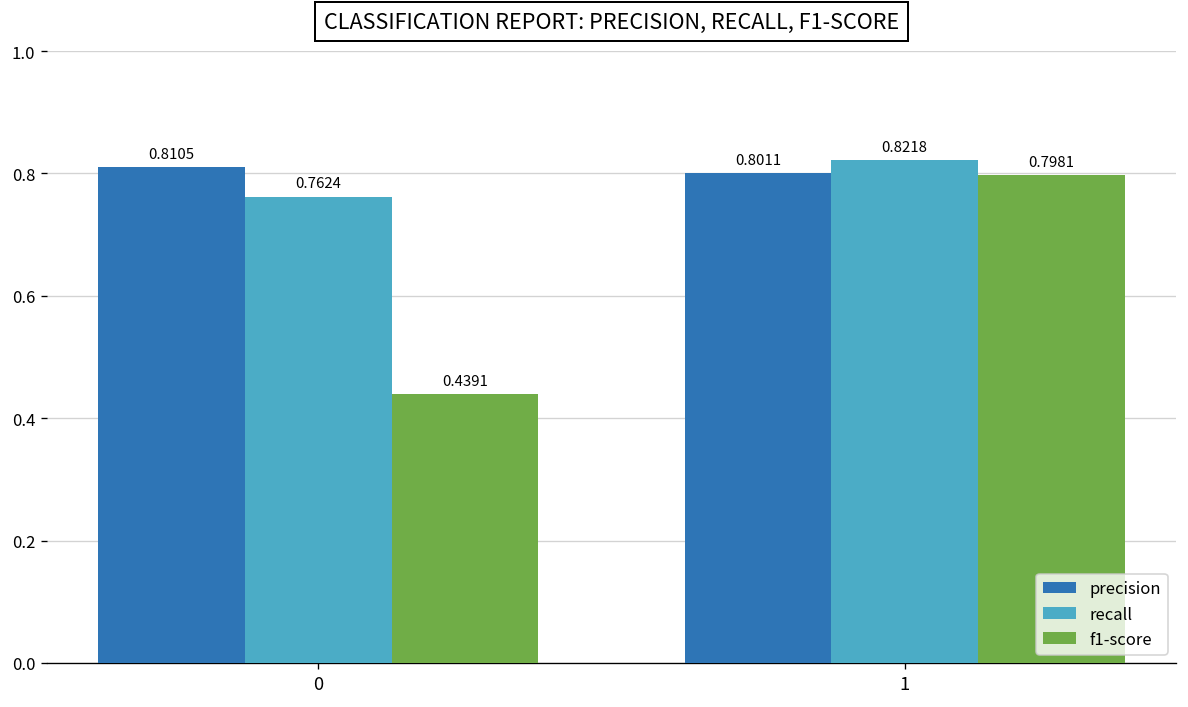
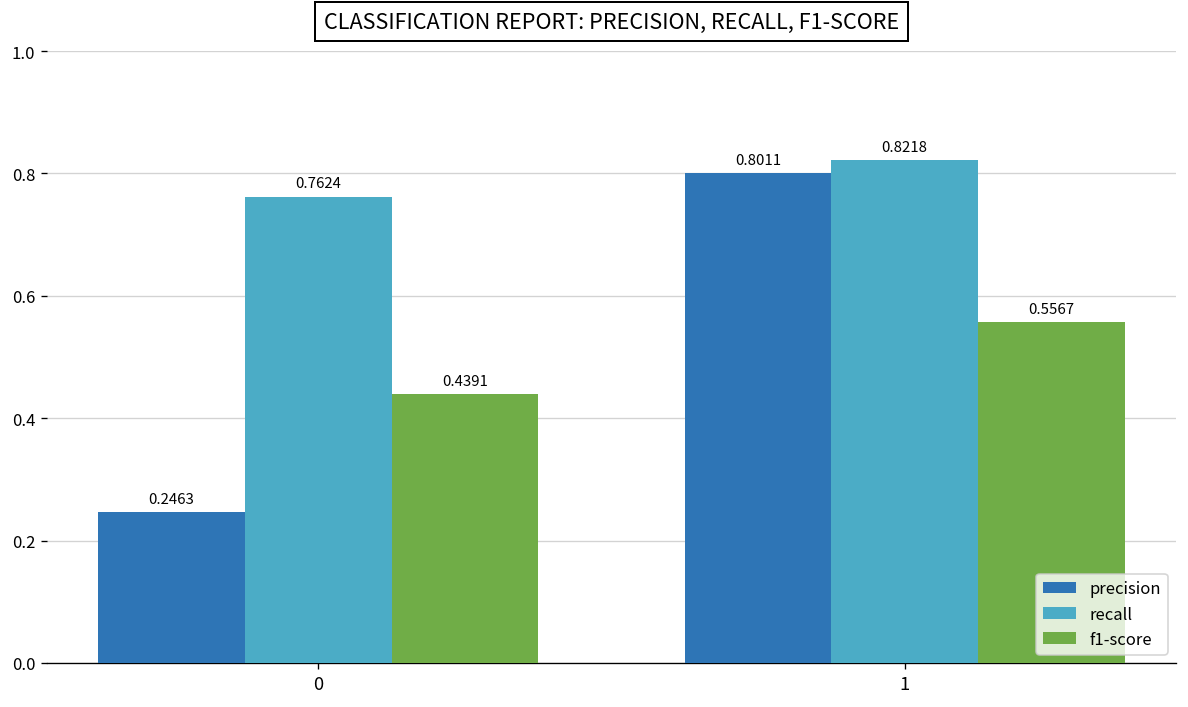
precision, 0: 0.8105 -> 0.2463
f1-score, 1: 0.7981 -> 0.5567
